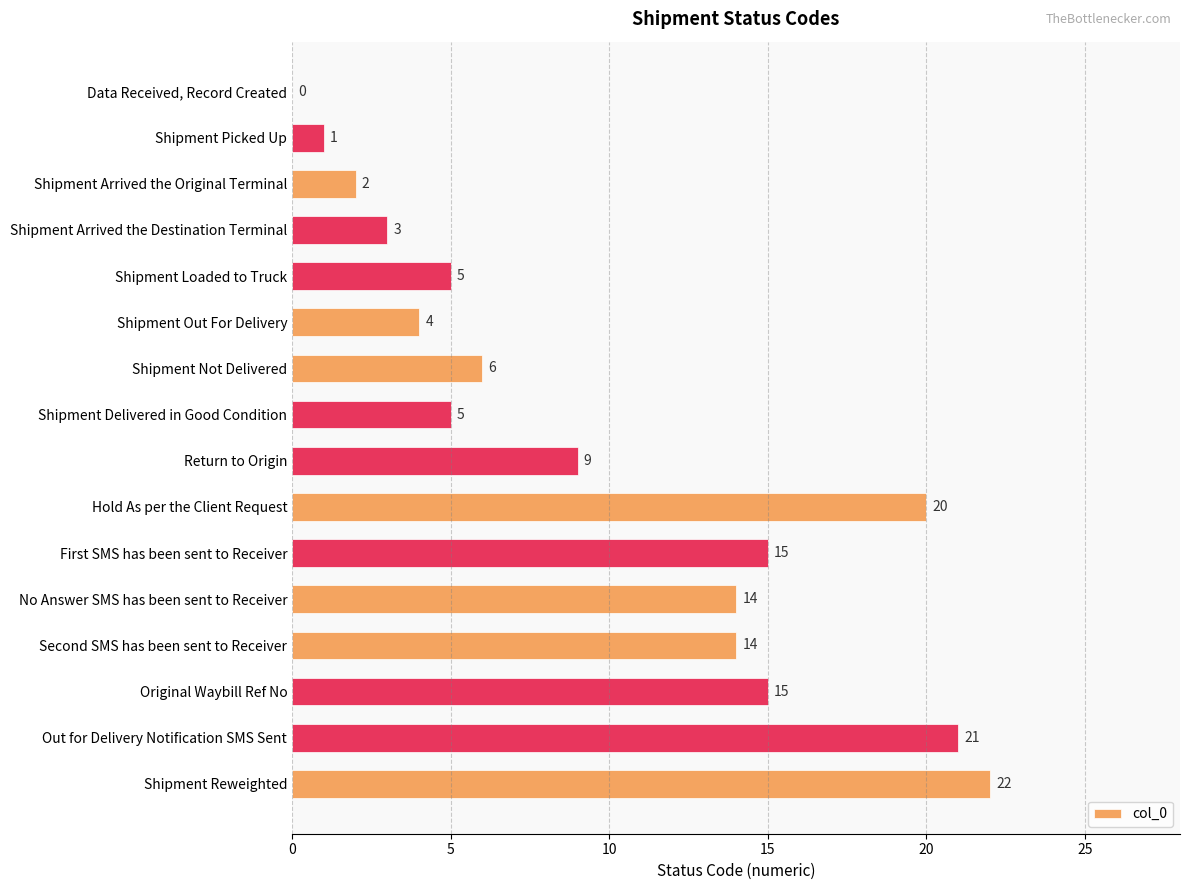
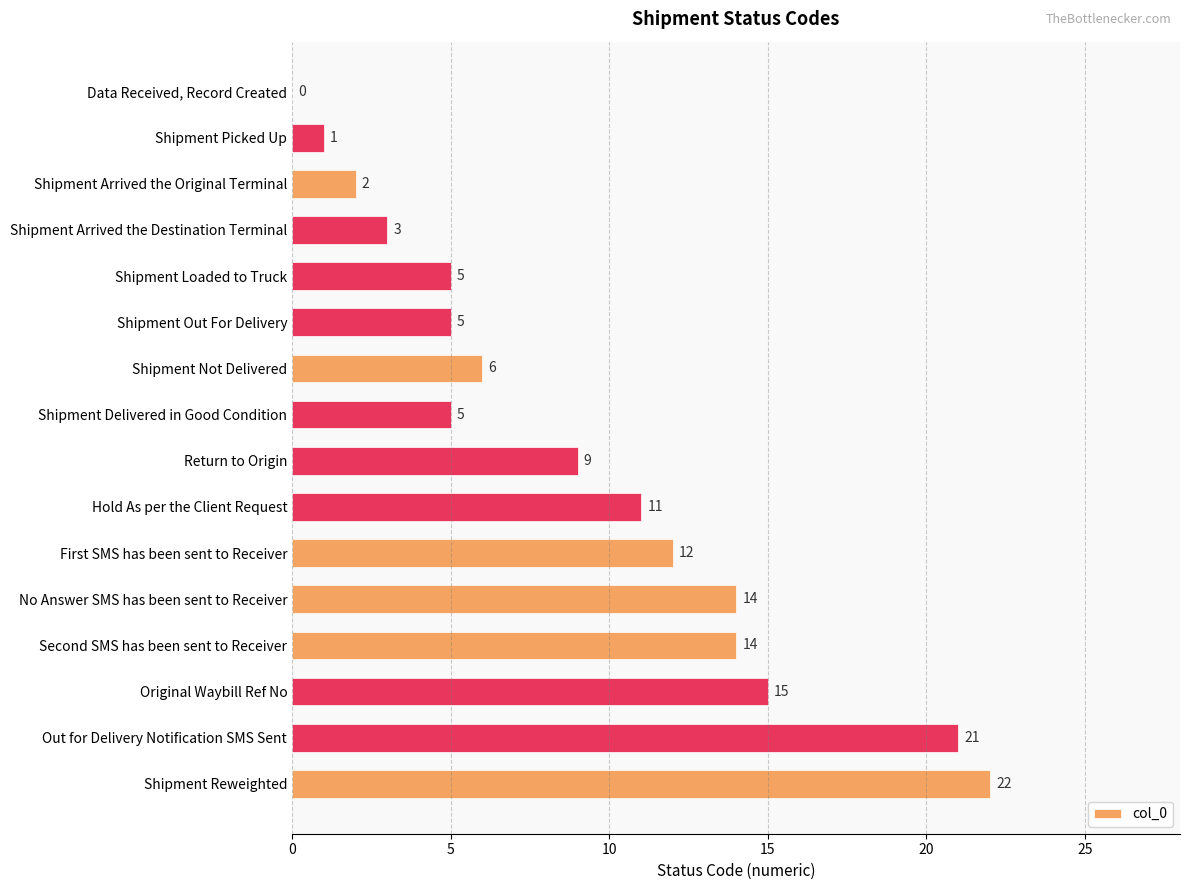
Shipment Out For Delivery: 4 -> 5
Hold As per the Client Request: 20 -> 11
First SMS has been sent to Receiver: 15 -> 12
